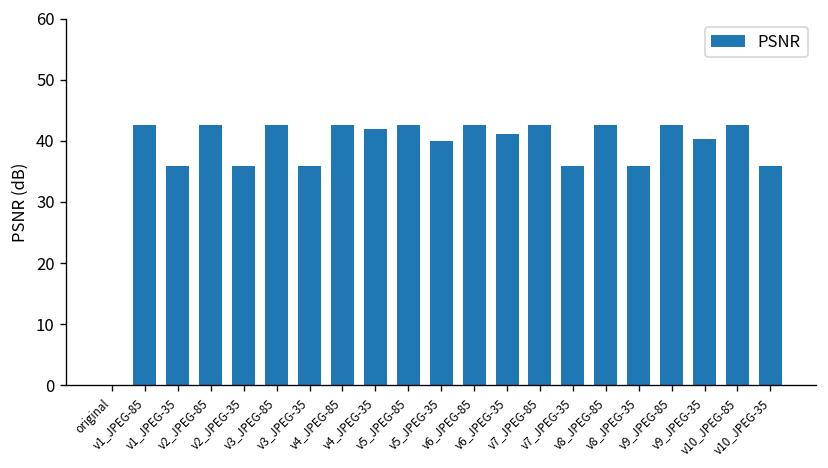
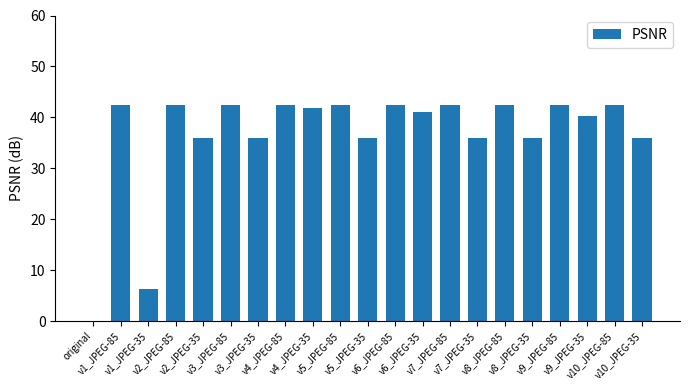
v1_JPEG-35: 36 -> 6
v5_JPEG-35: 40 -> 36
